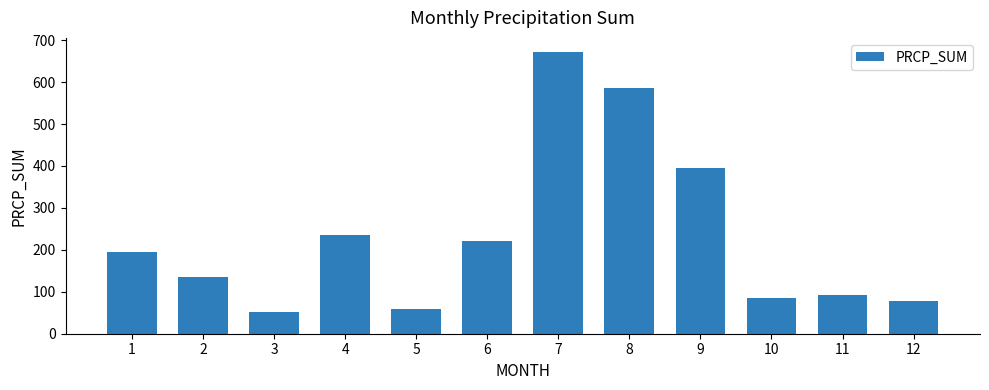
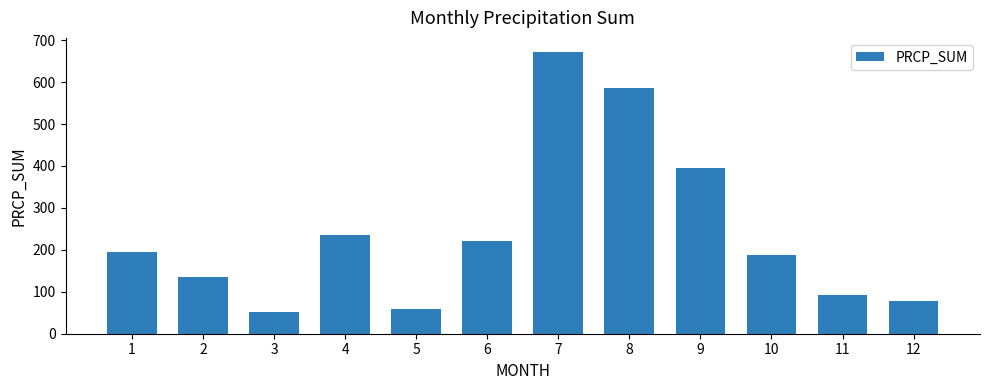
10: 80 -> 190
